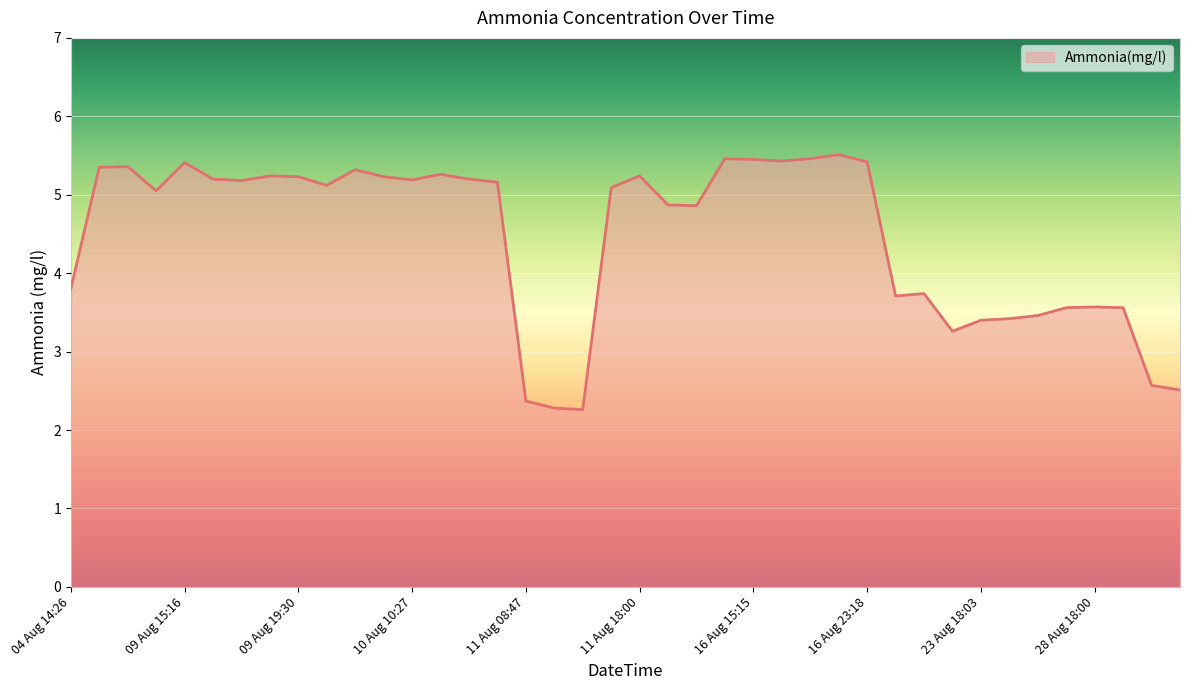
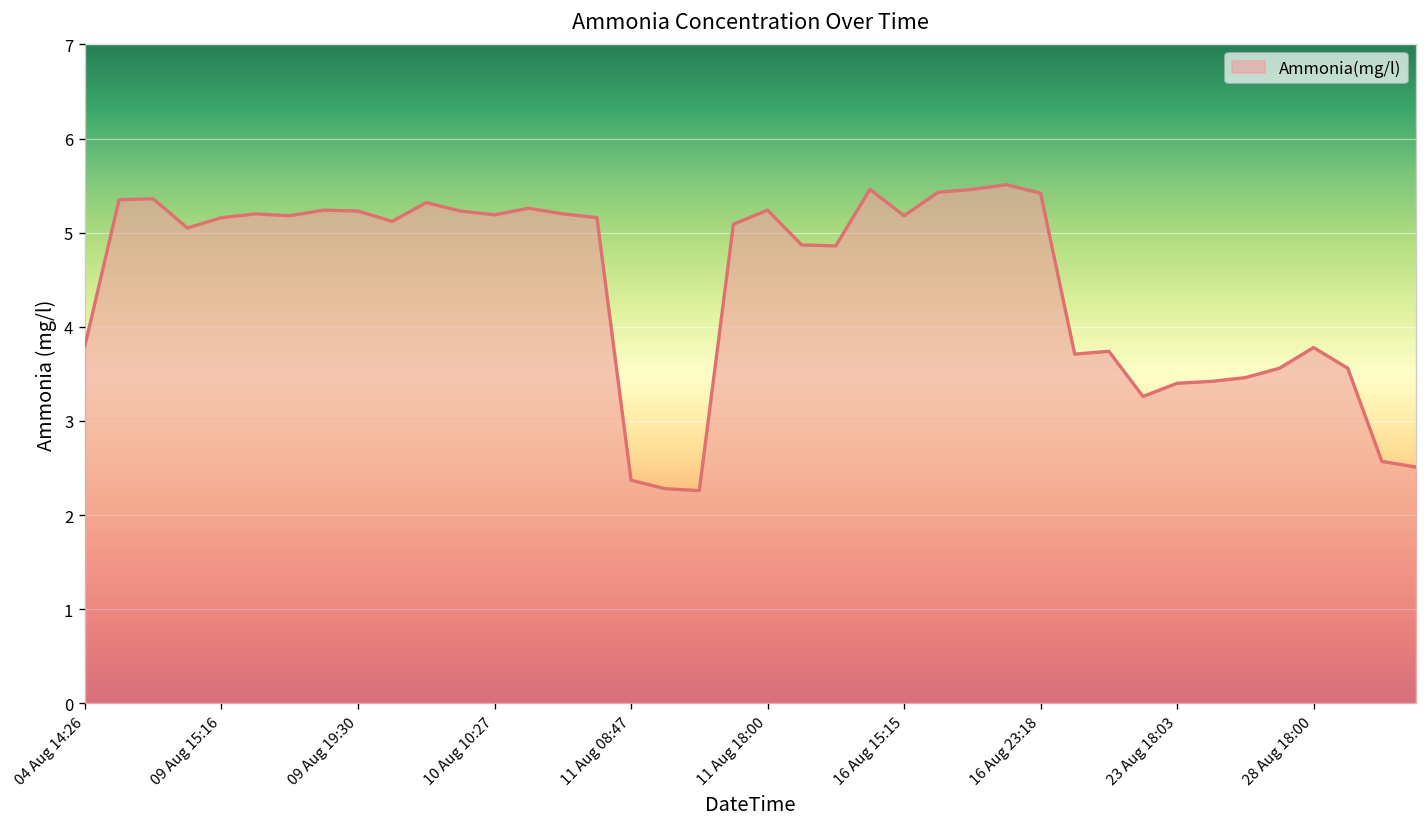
09 Aug 15:16: 5.4 -> 5.2
16 Aug 15:15: 5.5 -> 5.2
28 Aug 18:00: 3.6 -> 3.8
